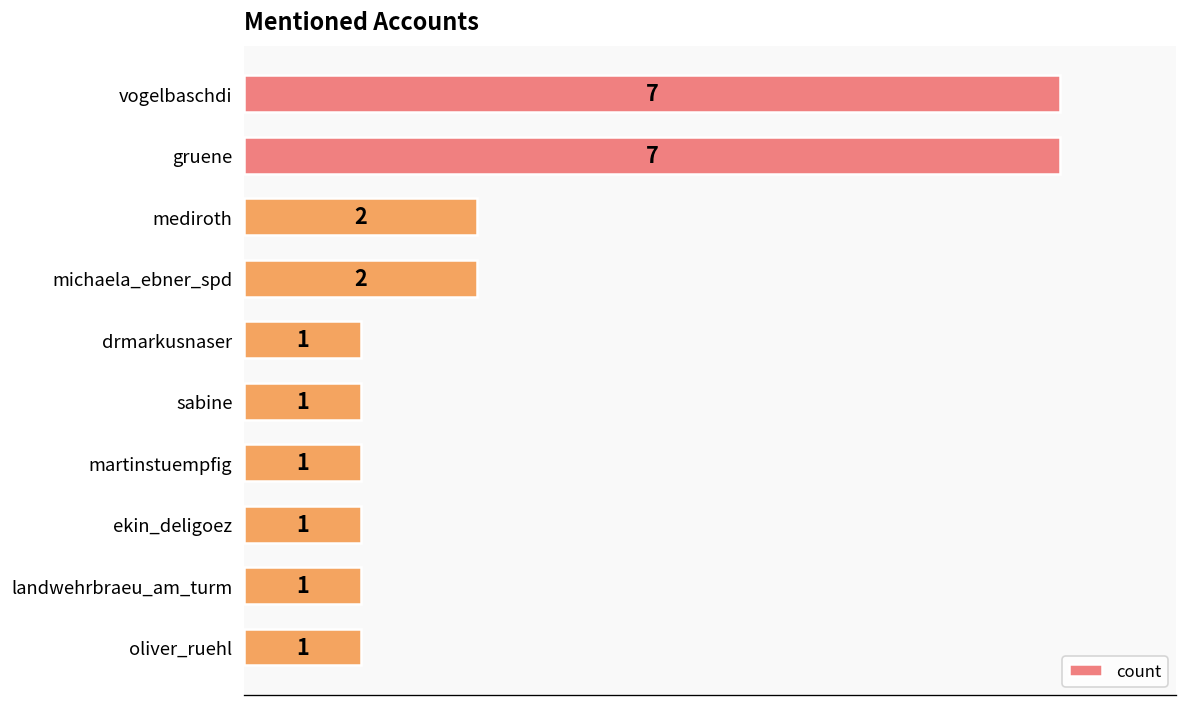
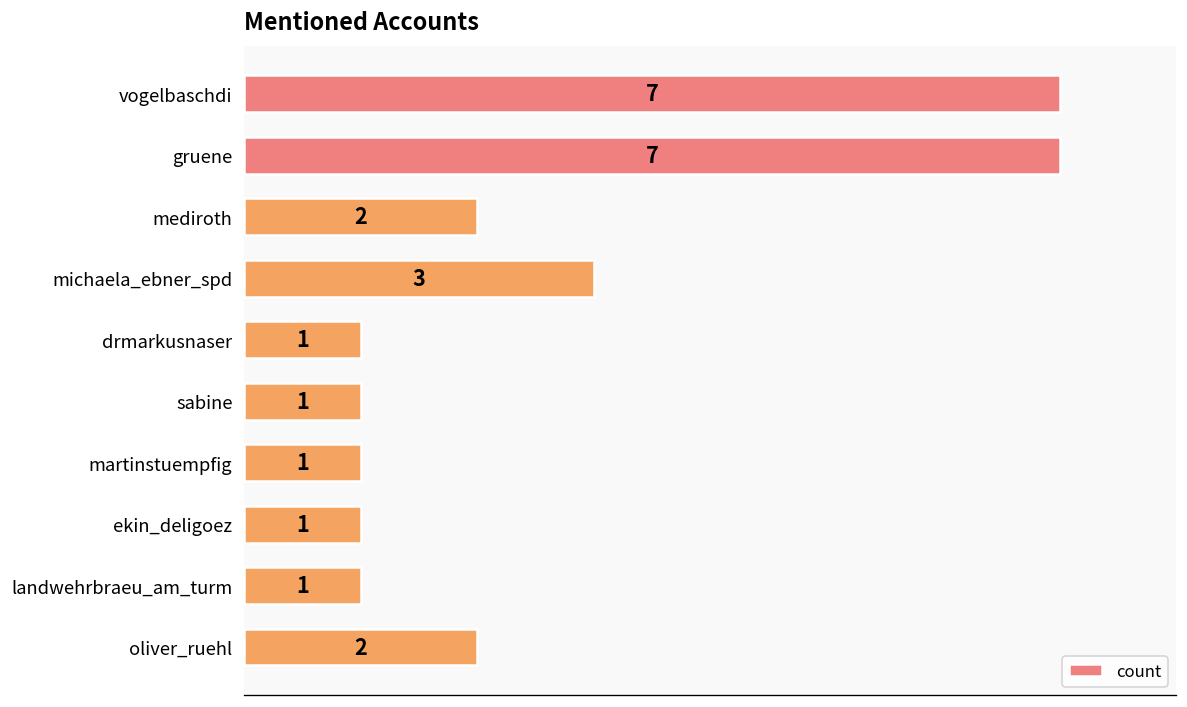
michaela_ebner_spd: 2 -> 3
oliver_ruehl: 1 -> 2
